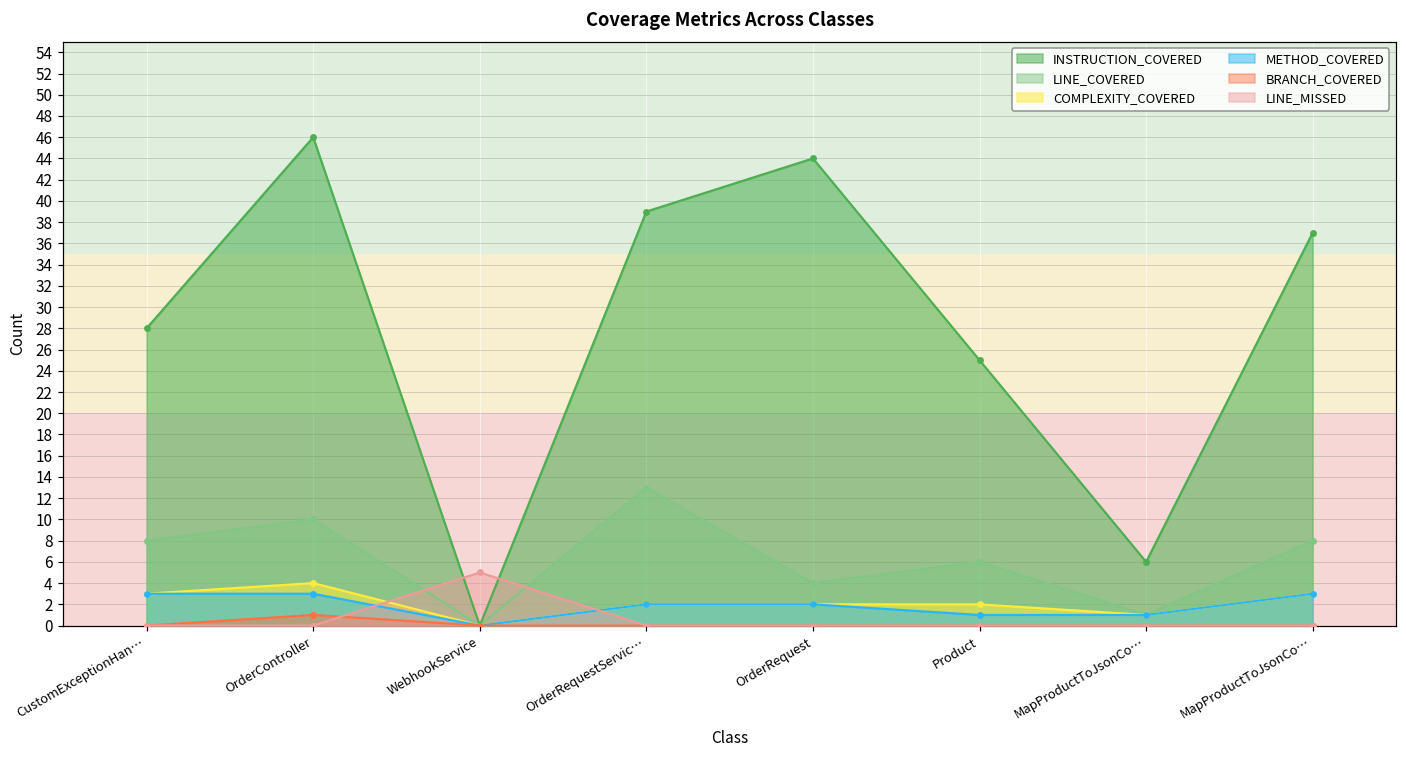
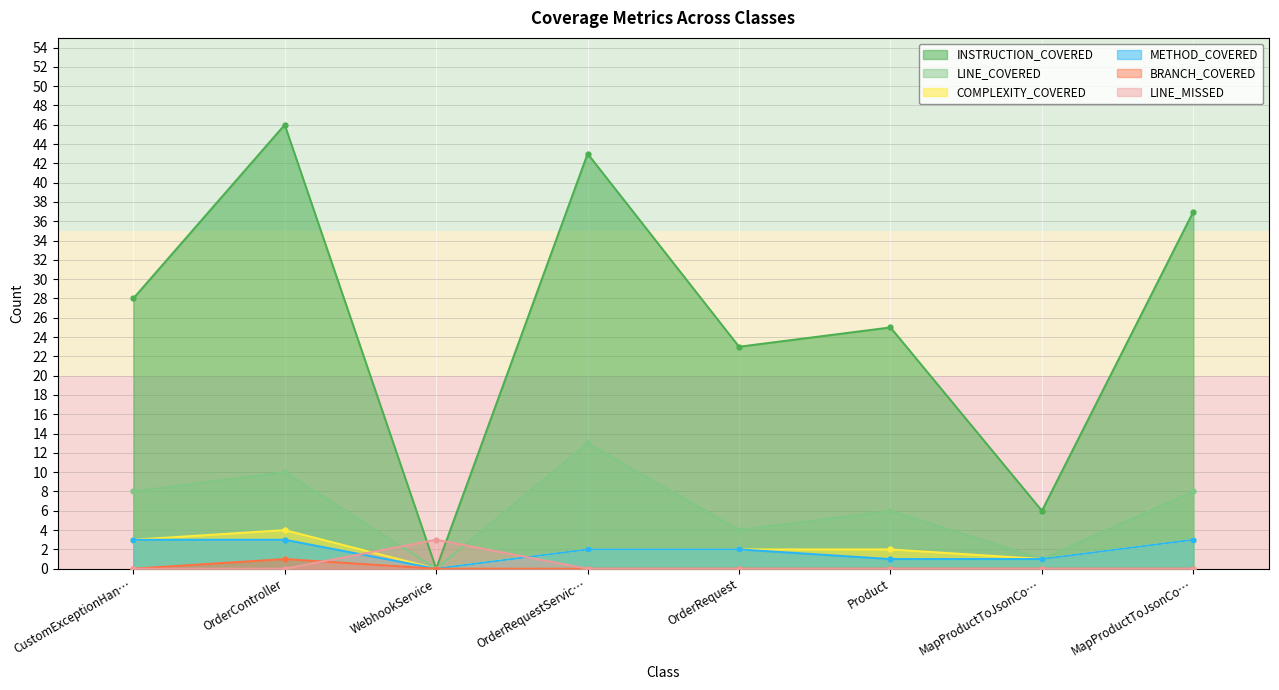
LINE_MISSED, WebhookService: 5 -> 3
INSTRUCTION_COVERED, OrderRequestServic…: 39 -> 43
INSTRUCTION_COVERED, OrderRequest: 44 -> 23
